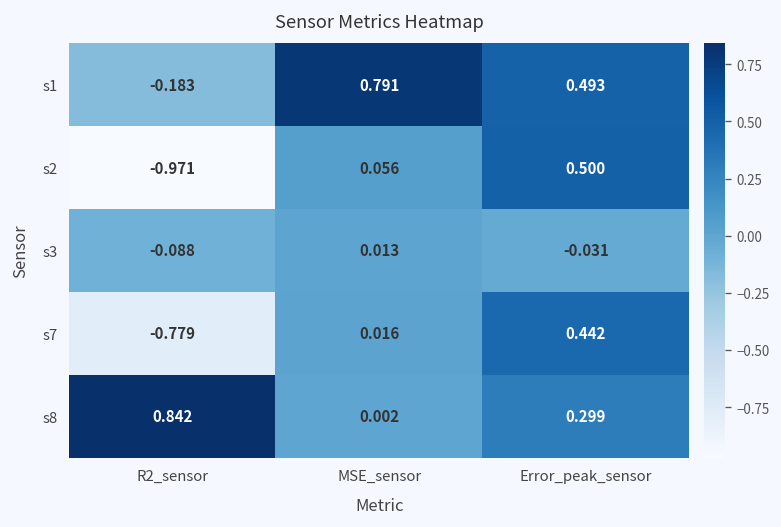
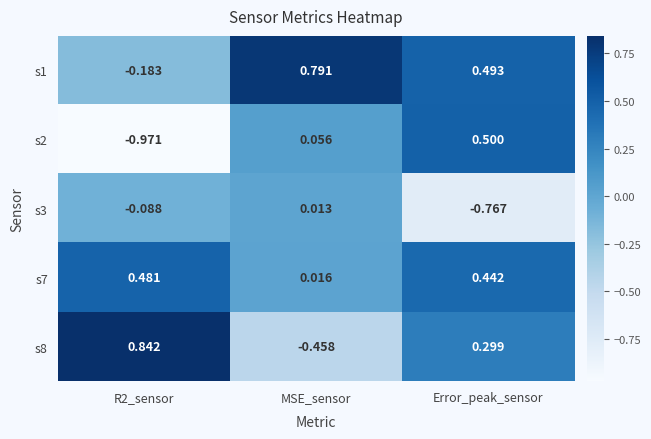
s3, Error_peak_sensor: -0.031 -> -0.767
s7, R2_sensor: -0.779 -> 0.481
s8, MSE_sensor: 0.002 -> -0.458
